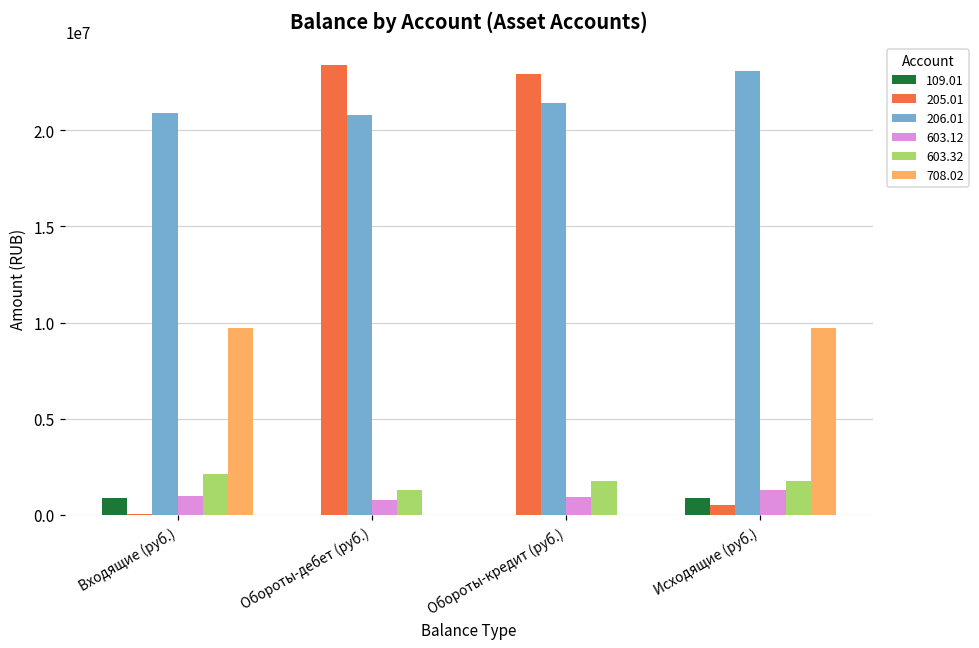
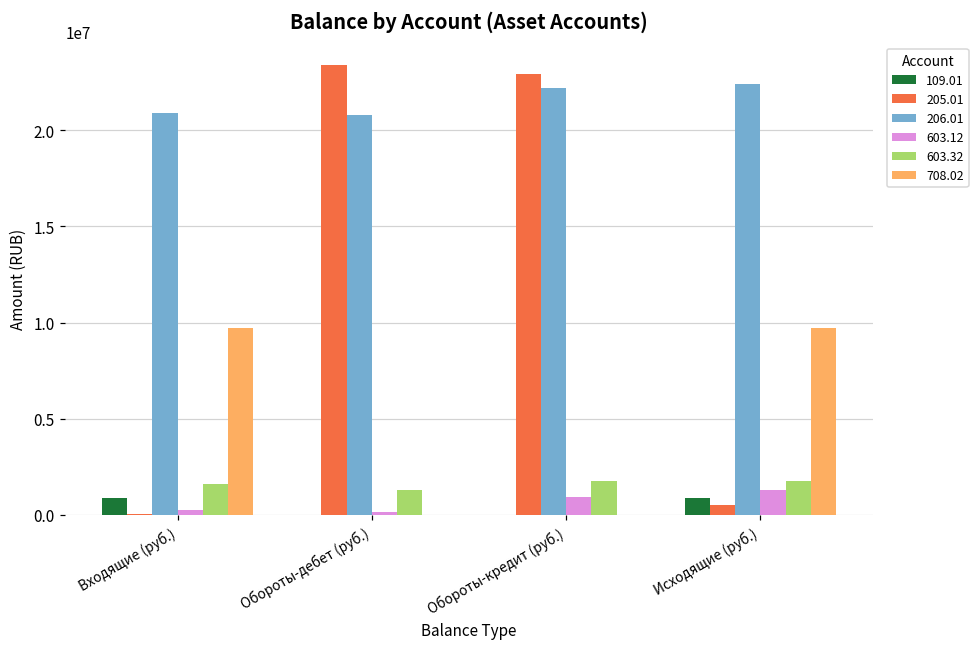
603.12, Входящие (руб.): 1000000 -> 300000
603.32, Входящие (руб.): 2100000 -> 1600000
603.12, Обороты-дебет (руб.): 800000 -> 100000
206.01, Обороты-кредит (руб.): 21400000 -> 22200000
206.01, Исходящие (руб.): 23100000 -> 22400000
